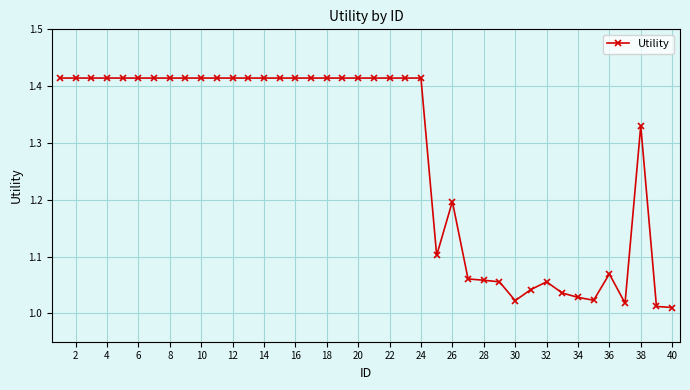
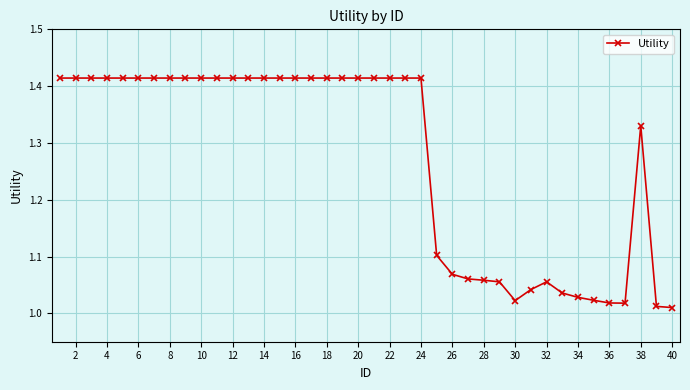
26: 1.20 -> 1.07
36: 1.07 -> 1.02
